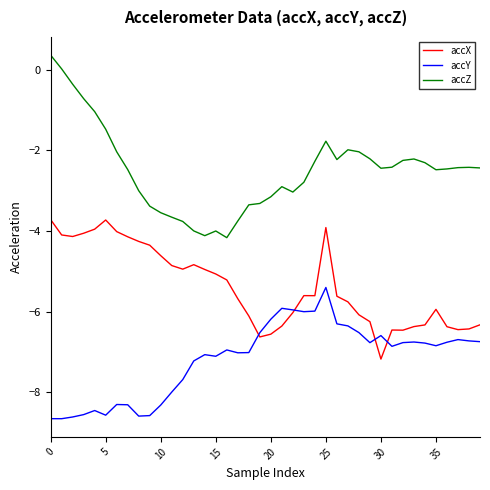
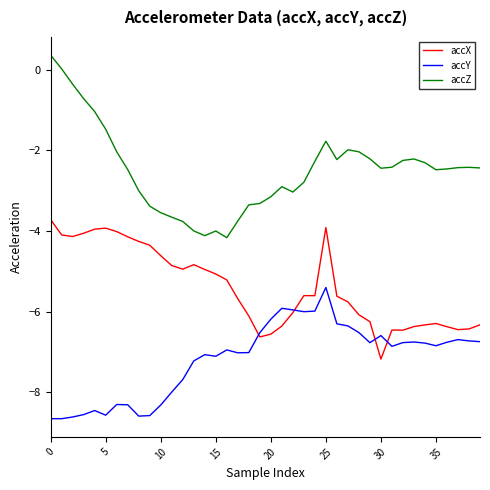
accX, 5: -3.7 -> -3.9
accX, 35: -5.9 -> -6.3
